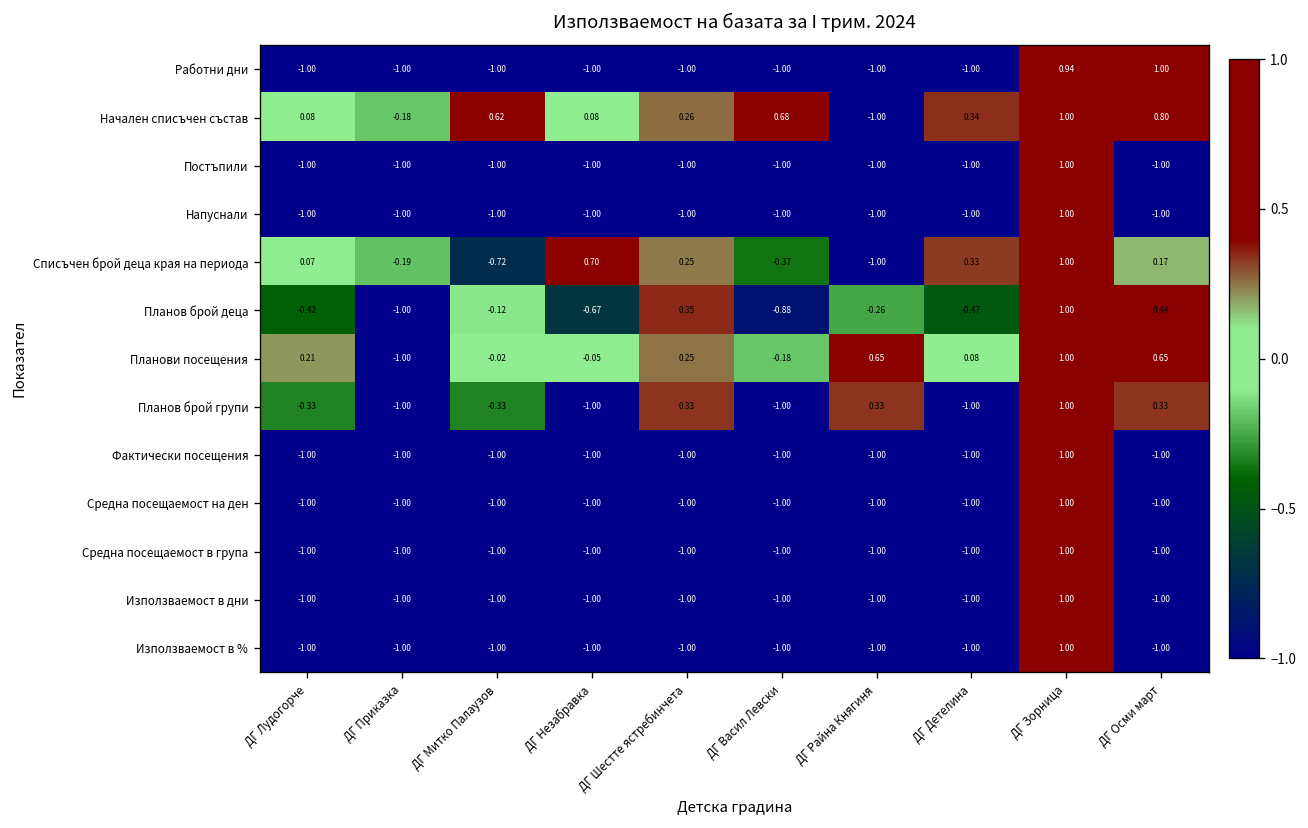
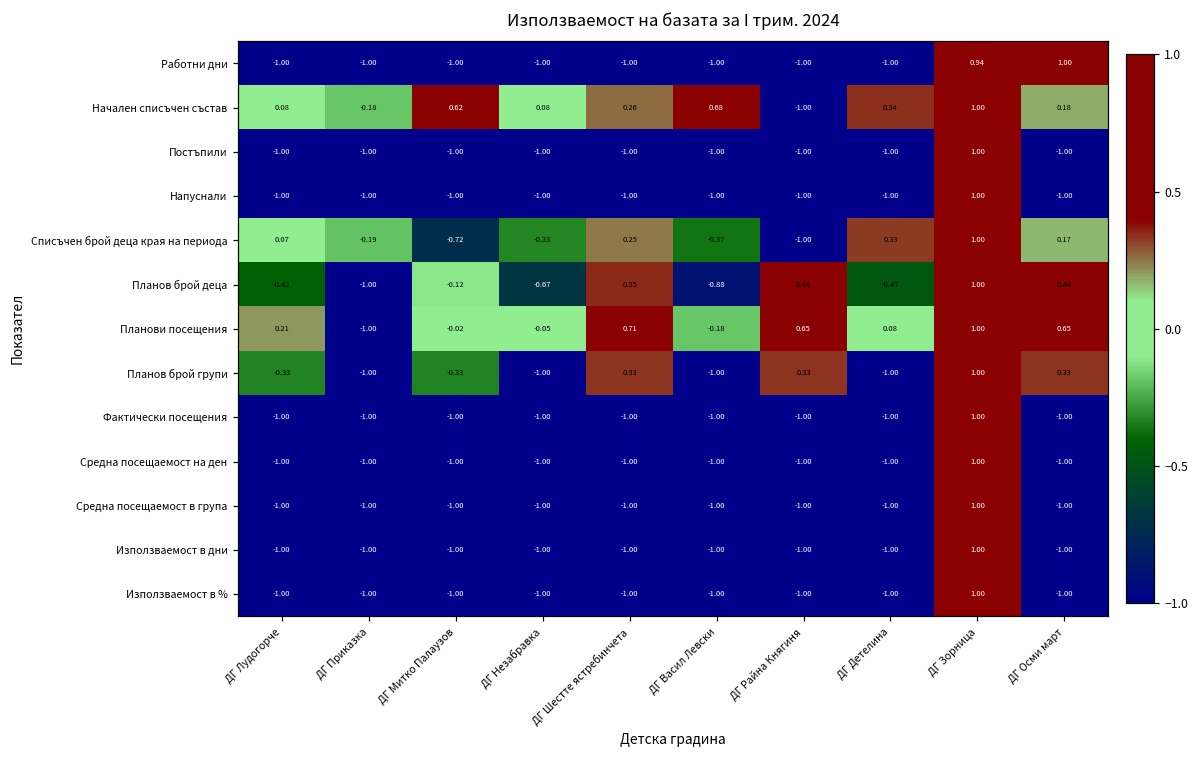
Начален списъчен състав, ДГ Осми март: 0.80 -> 0.18
Списъчен брой деца края на периода, ДГ Незабравка: 0.70 -> -0.33
Планов брой деца, ДГ Райна Княгиня: -0.26 -> 0.44
Планови посещения, ДГ Шестте ястребинчета: 0.25 -> 0.71
